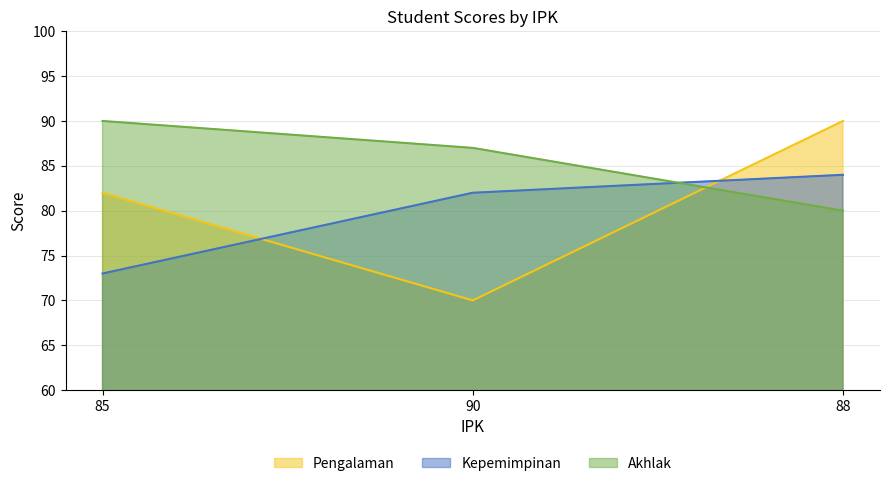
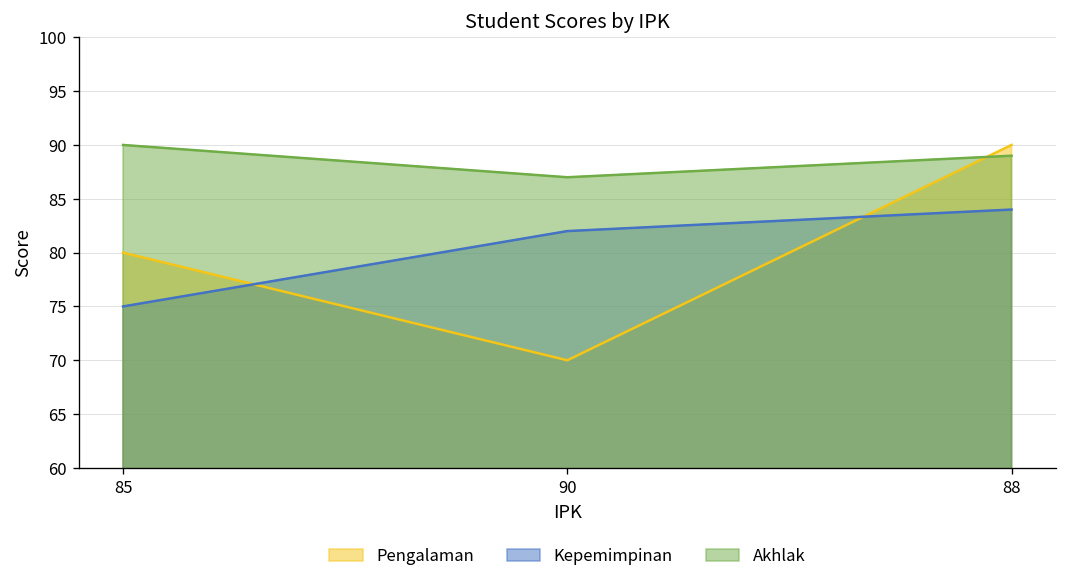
Pengalaman, 85: 82 -> 80
Kepemimpinan, 85: 73 -> 75
Akhlak, 88: 80 -> 89
